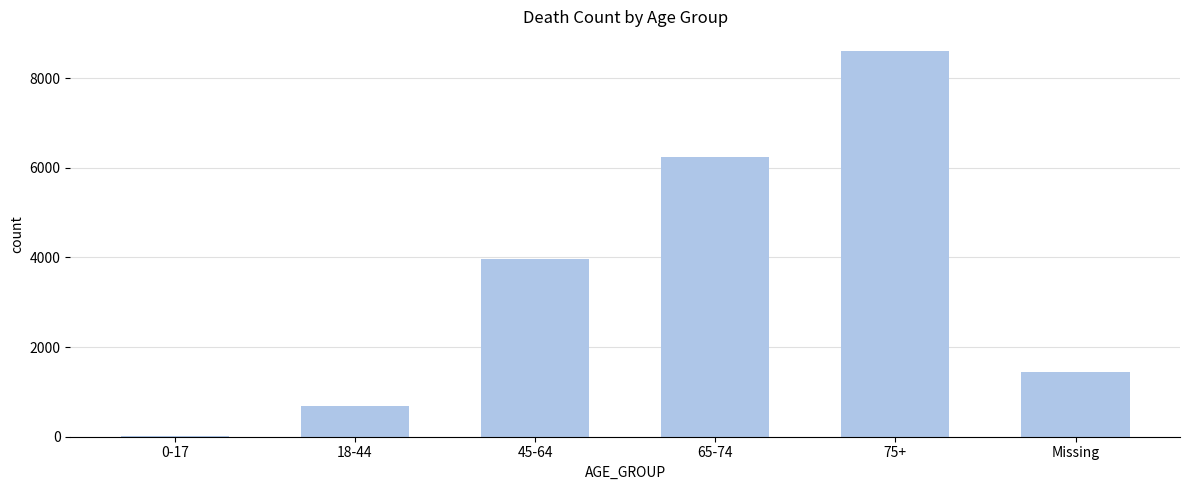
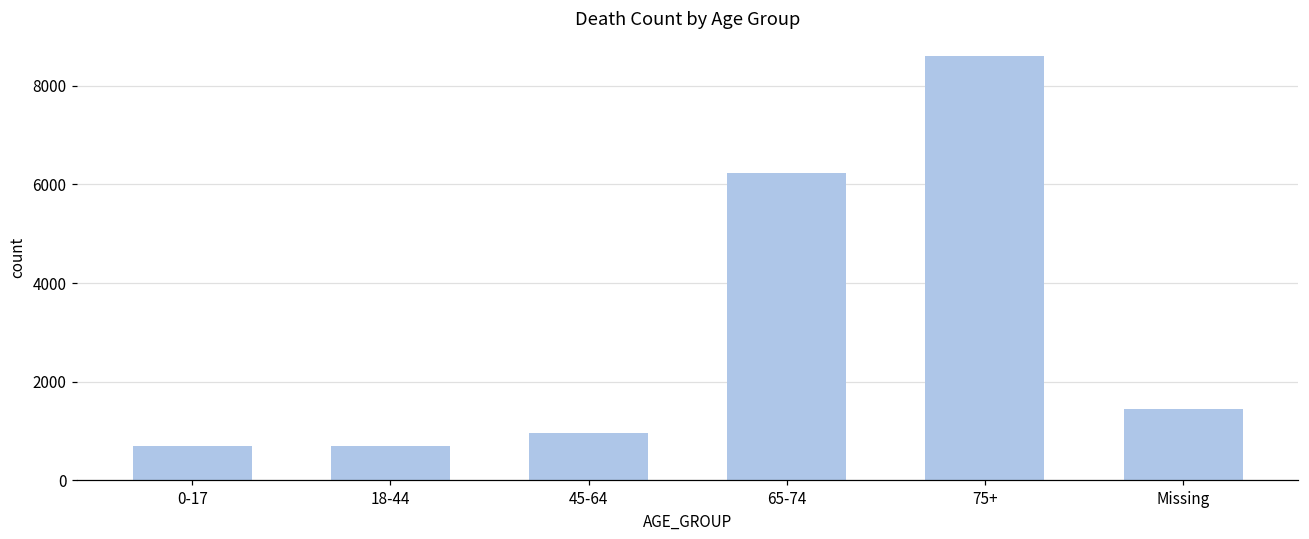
0-17: 0 -> 700
45-64: 4000 -> 1000
